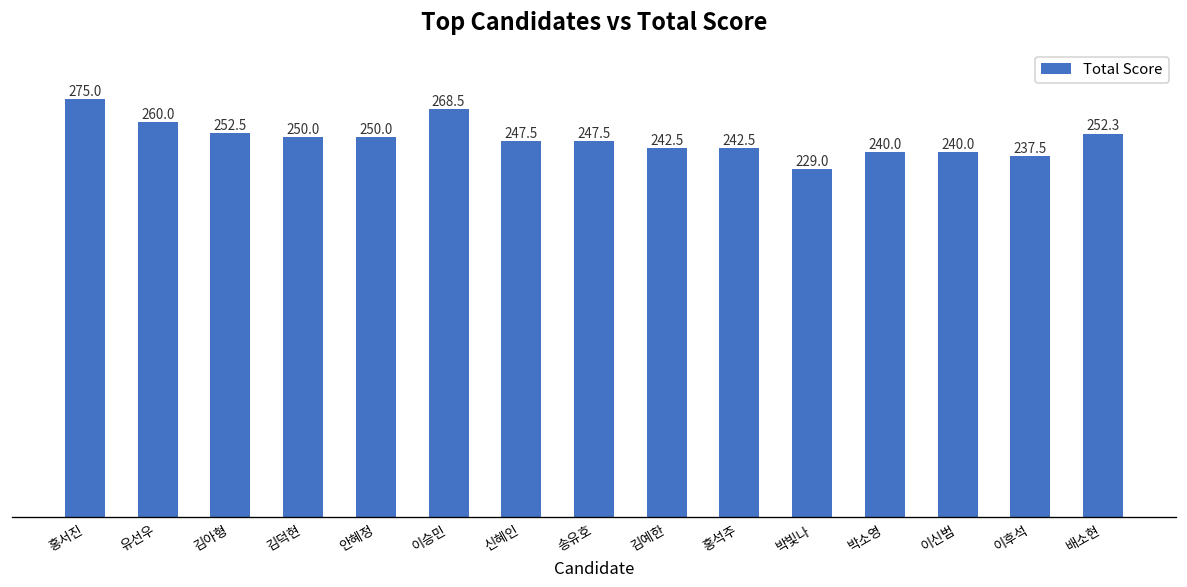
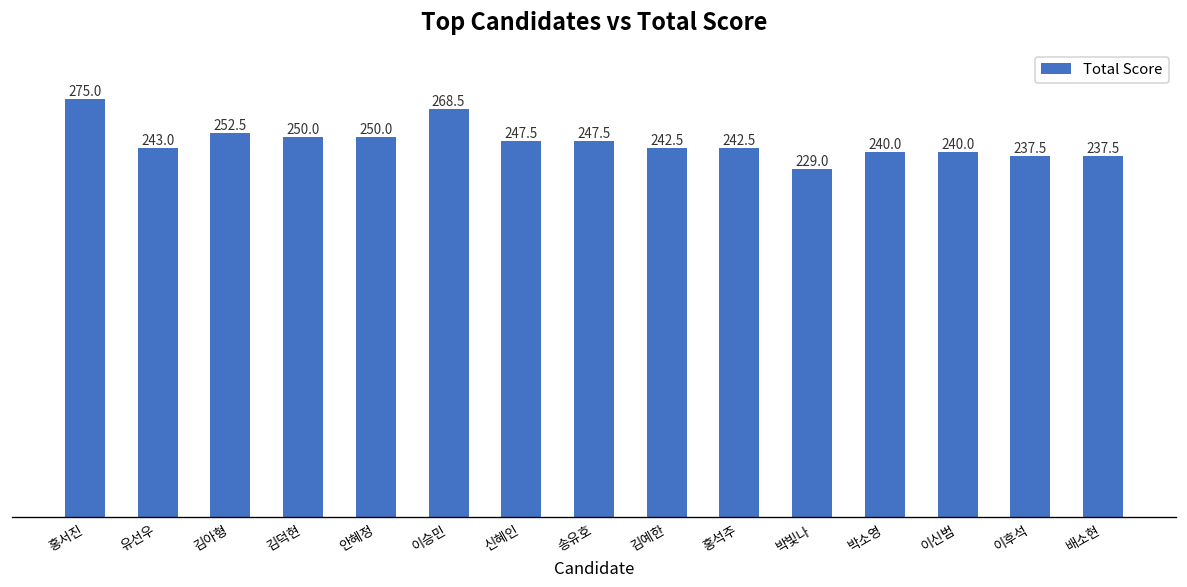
유선우: 260.0 -> 243.0
배소현: 252.3 -> 237.5
